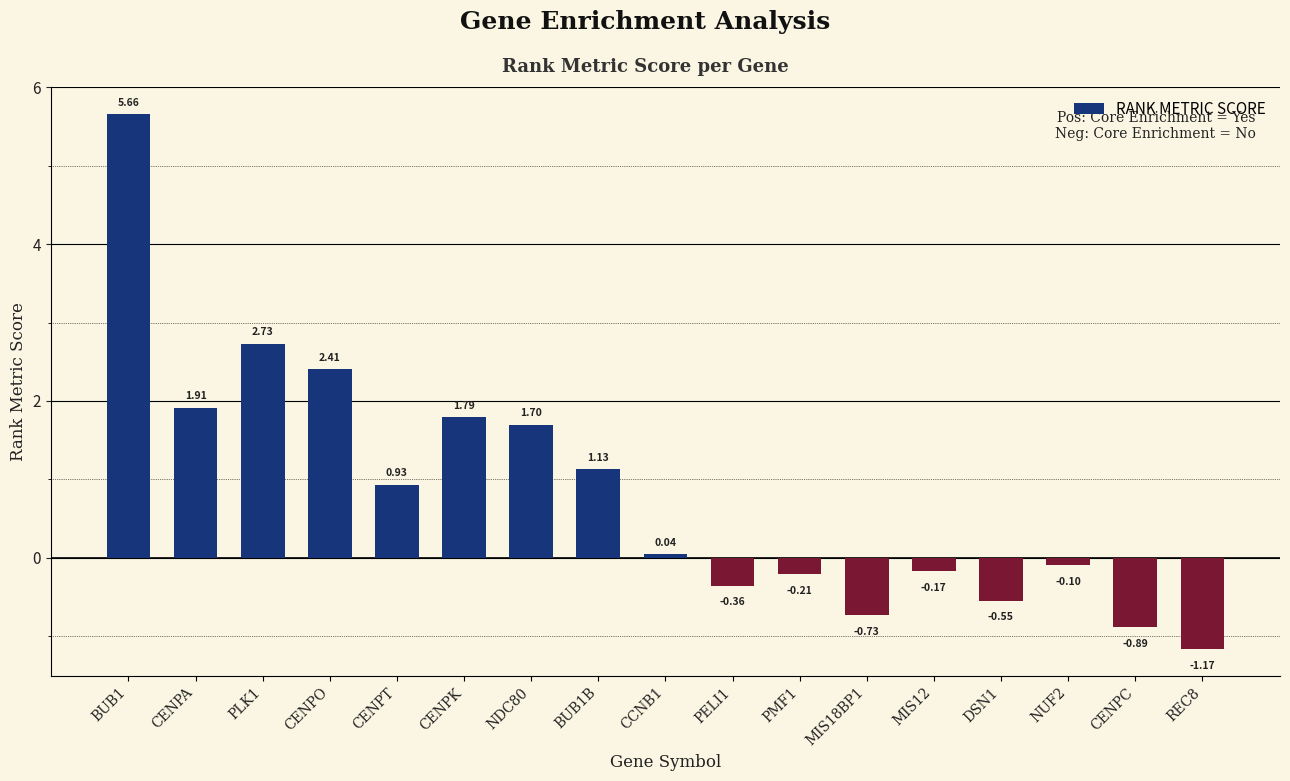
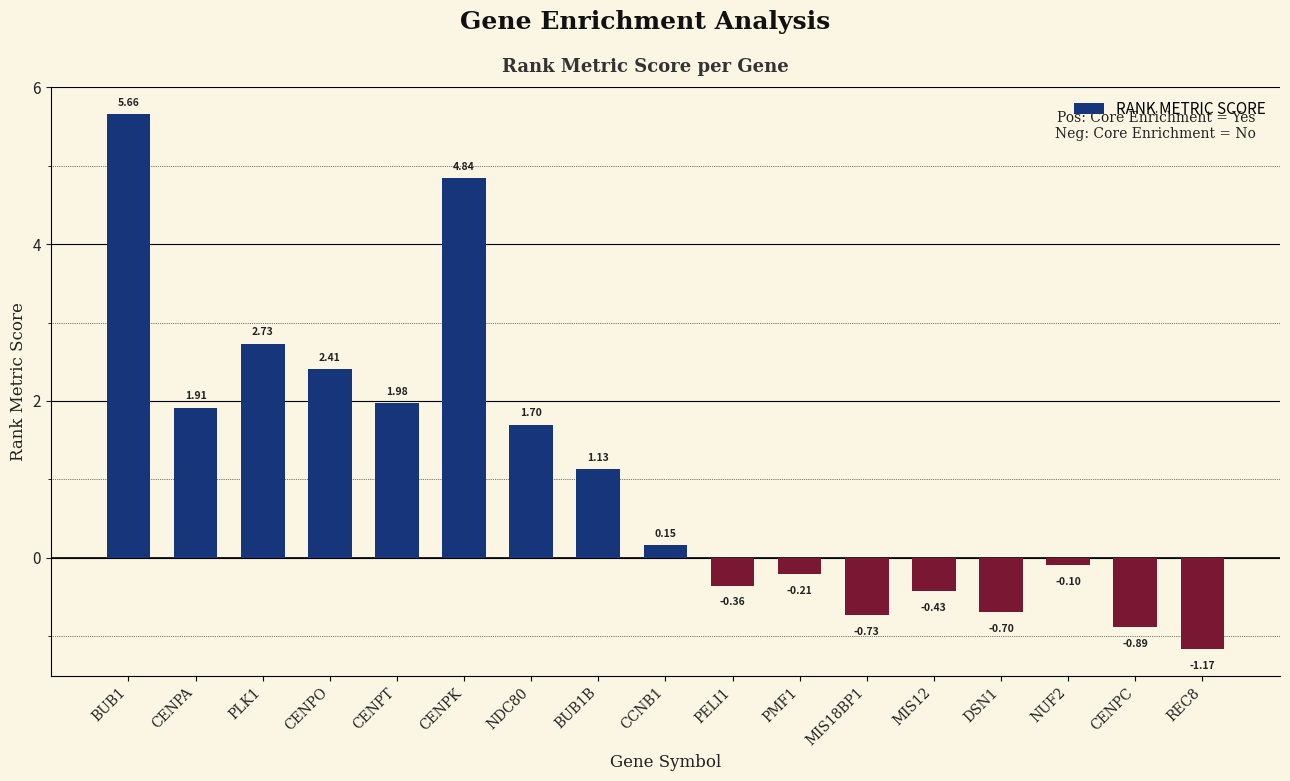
CENPT: 0.93 -> 1.98
CENPK: 1.79 -> 4.84
CCNB1: 0.04 -> 0.15
MIS12: -0.17 -> -0.43
DSN1: -0.55 -> -0.70
